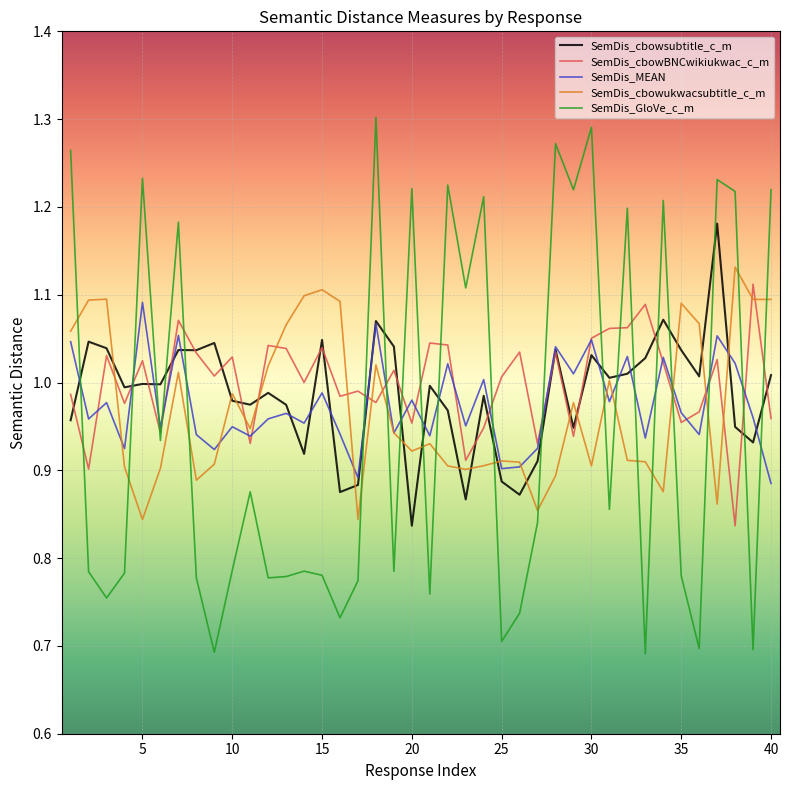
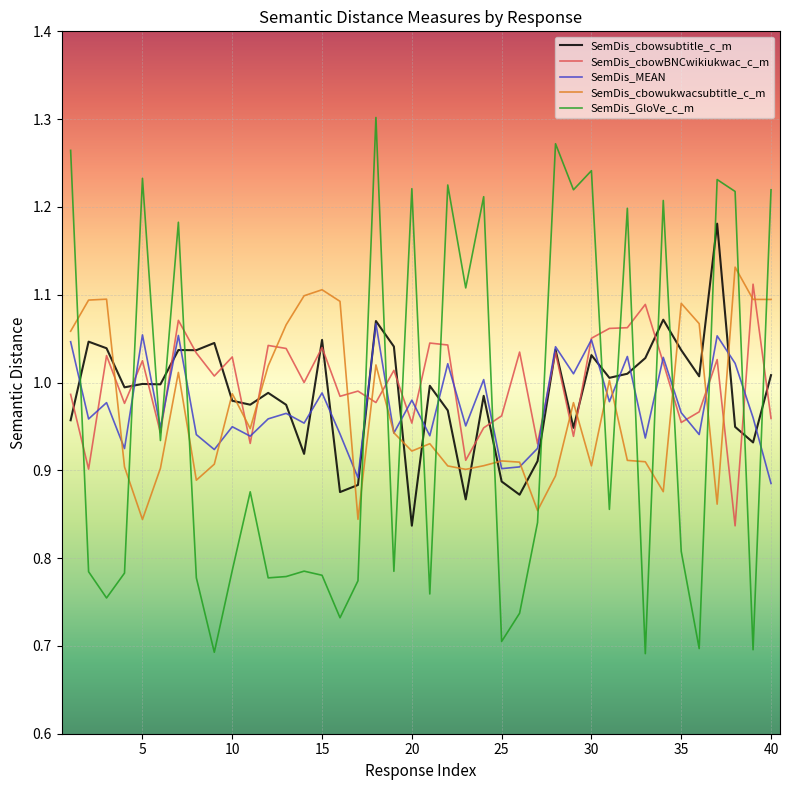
SemDis_MEAN, 5: 1.09 -> 1.05
SemDis_cbowBNCwikiukwac_c_m, 25: 1.01 -> 0.96
SemDis_GloVe_c_m, 30: 1.29 -> 1.24
SemDis_GloVe_c_m, 35: 0.78 -> 0.81
